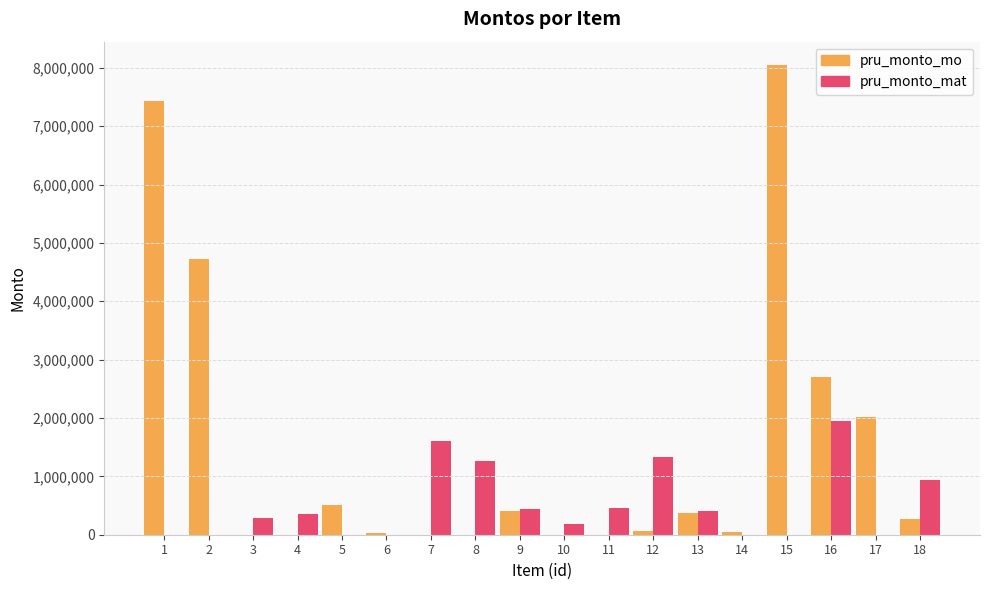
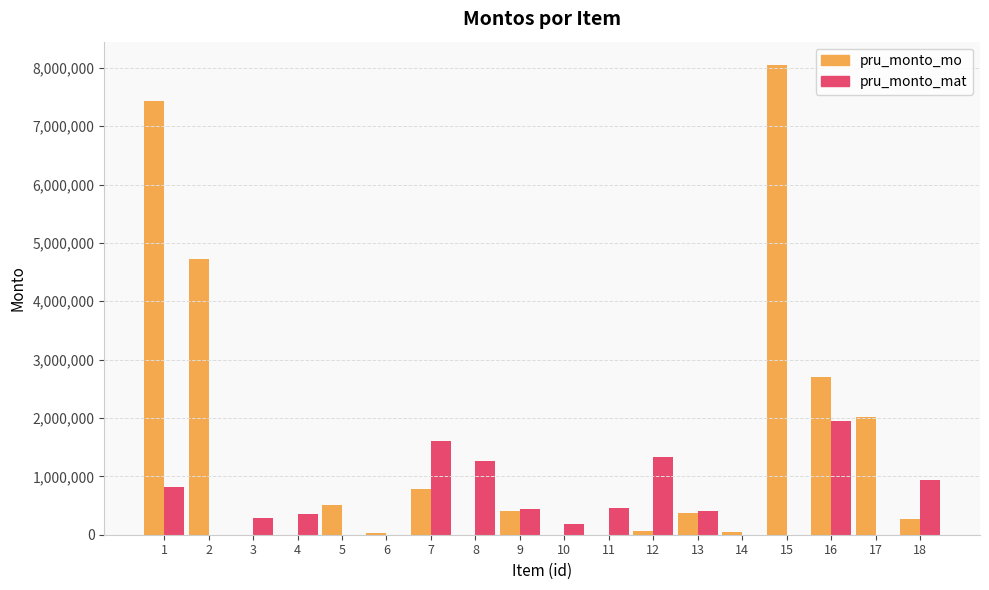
pru_monto_mat, 1: 0 -> 800,000
pru_monto_mo, 7: 0 -> 800,000
